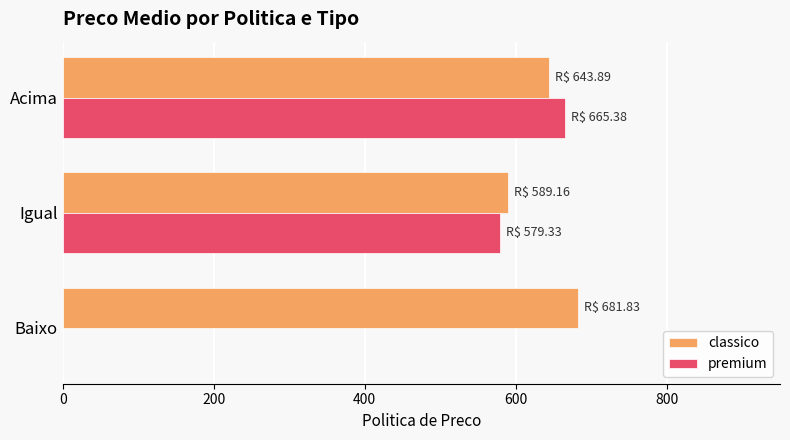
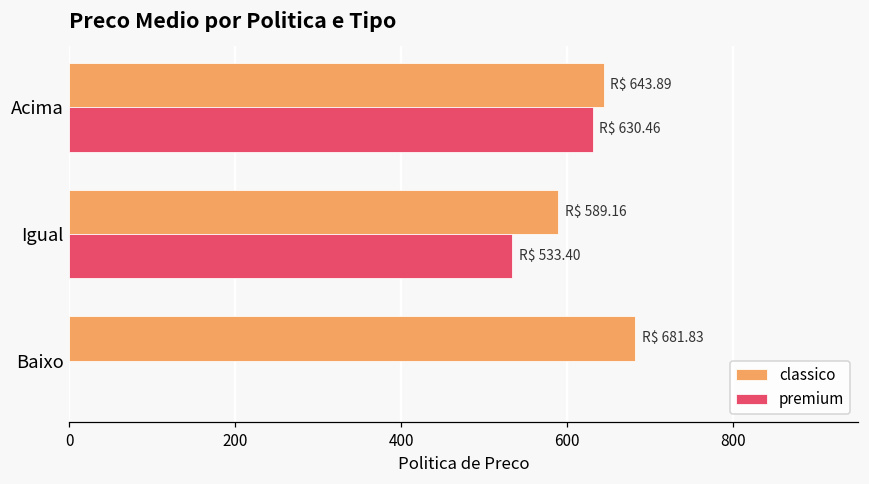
premium, Acima: 665.38 -> 630.46
premium, Igual: 579.33 -> 533.40
